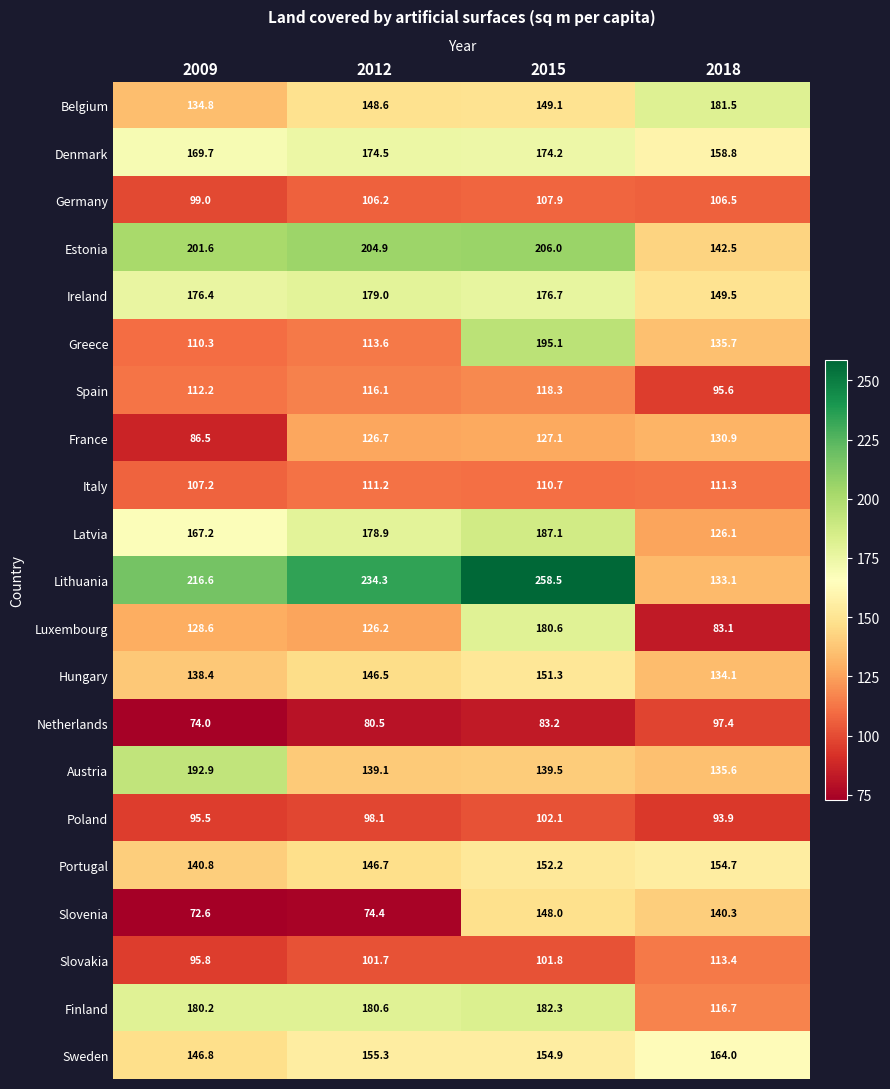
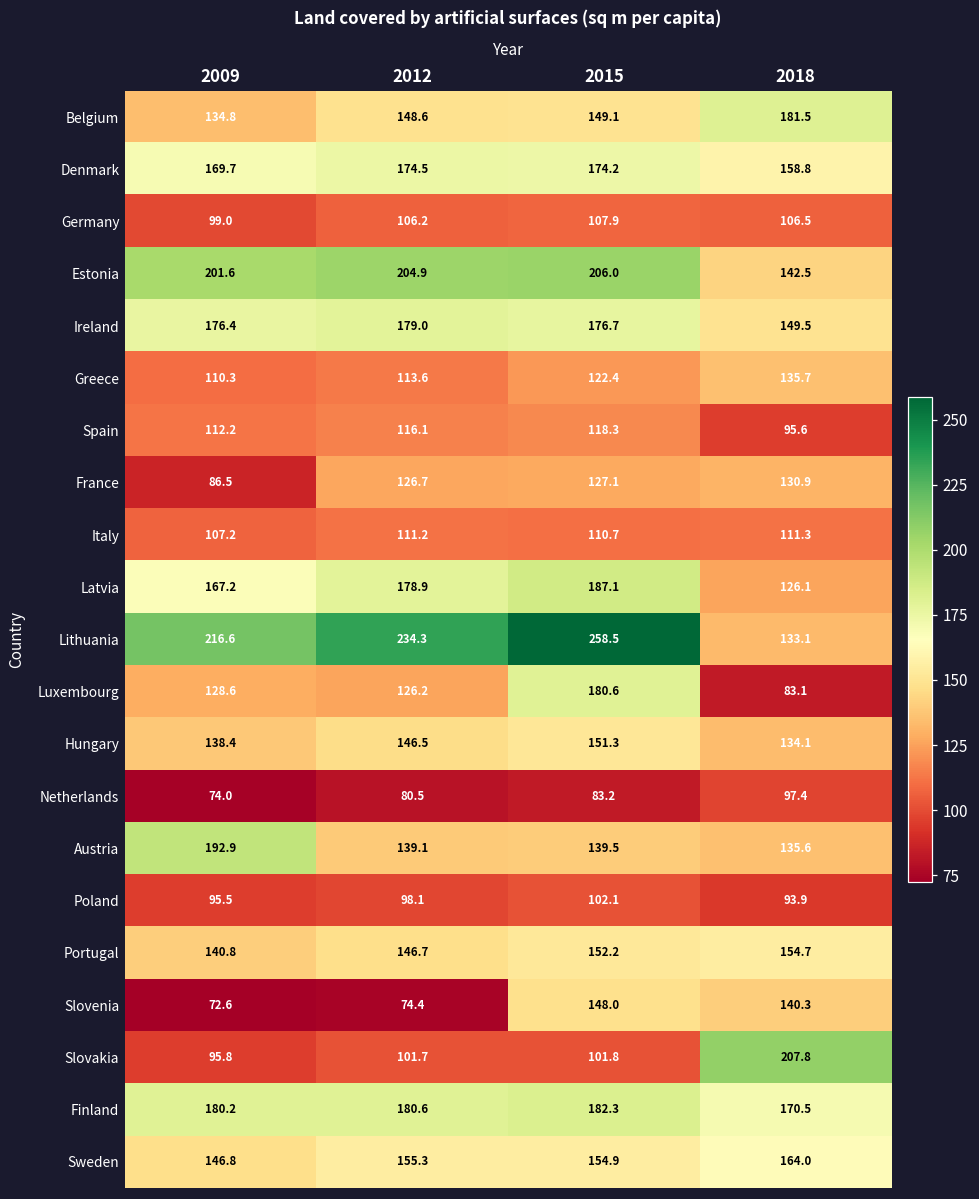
Greece, 2015: 195.1 -> 122.4
Slovakia, 2018: 113.4 -> 207.8
Finland, 2018: 116.7 -> 170.5
